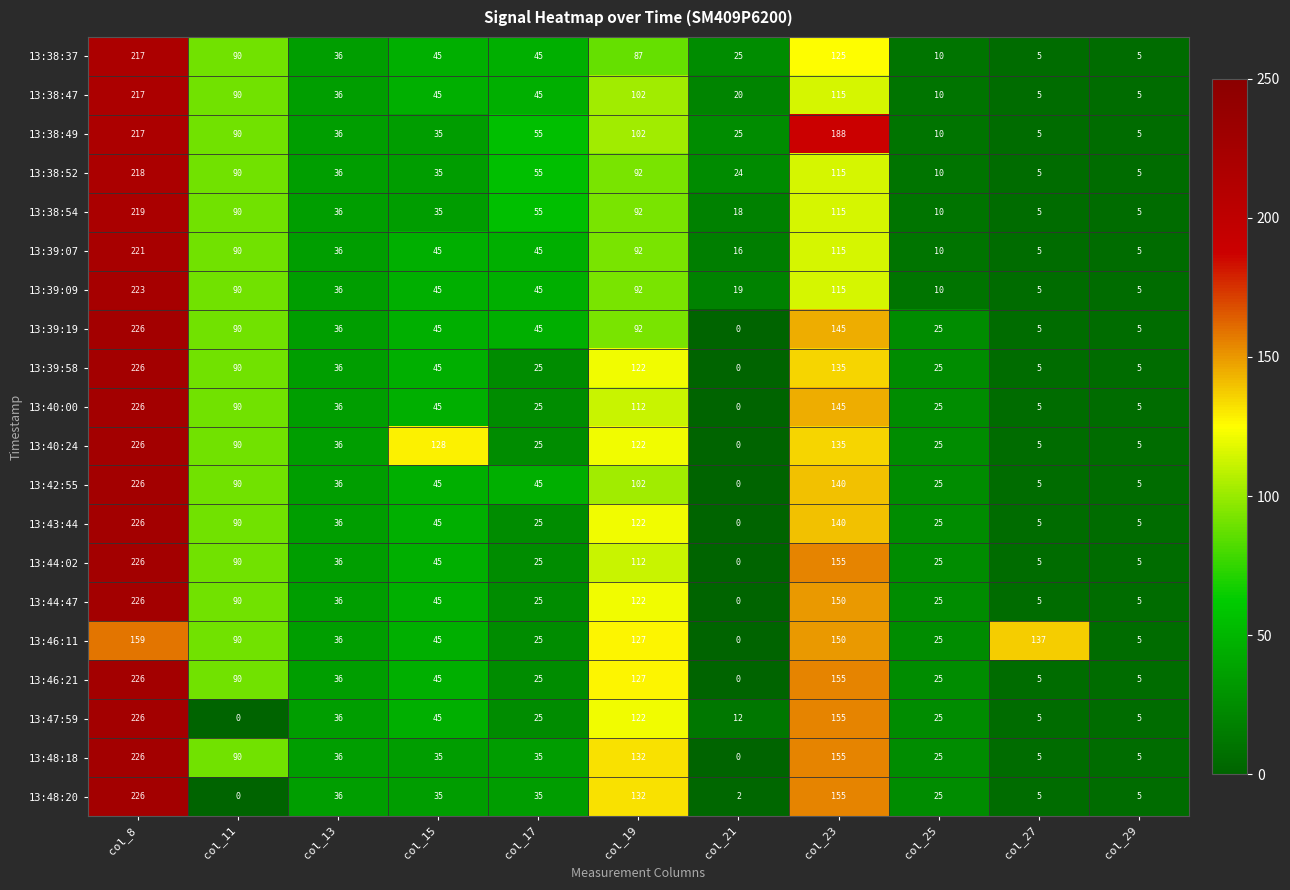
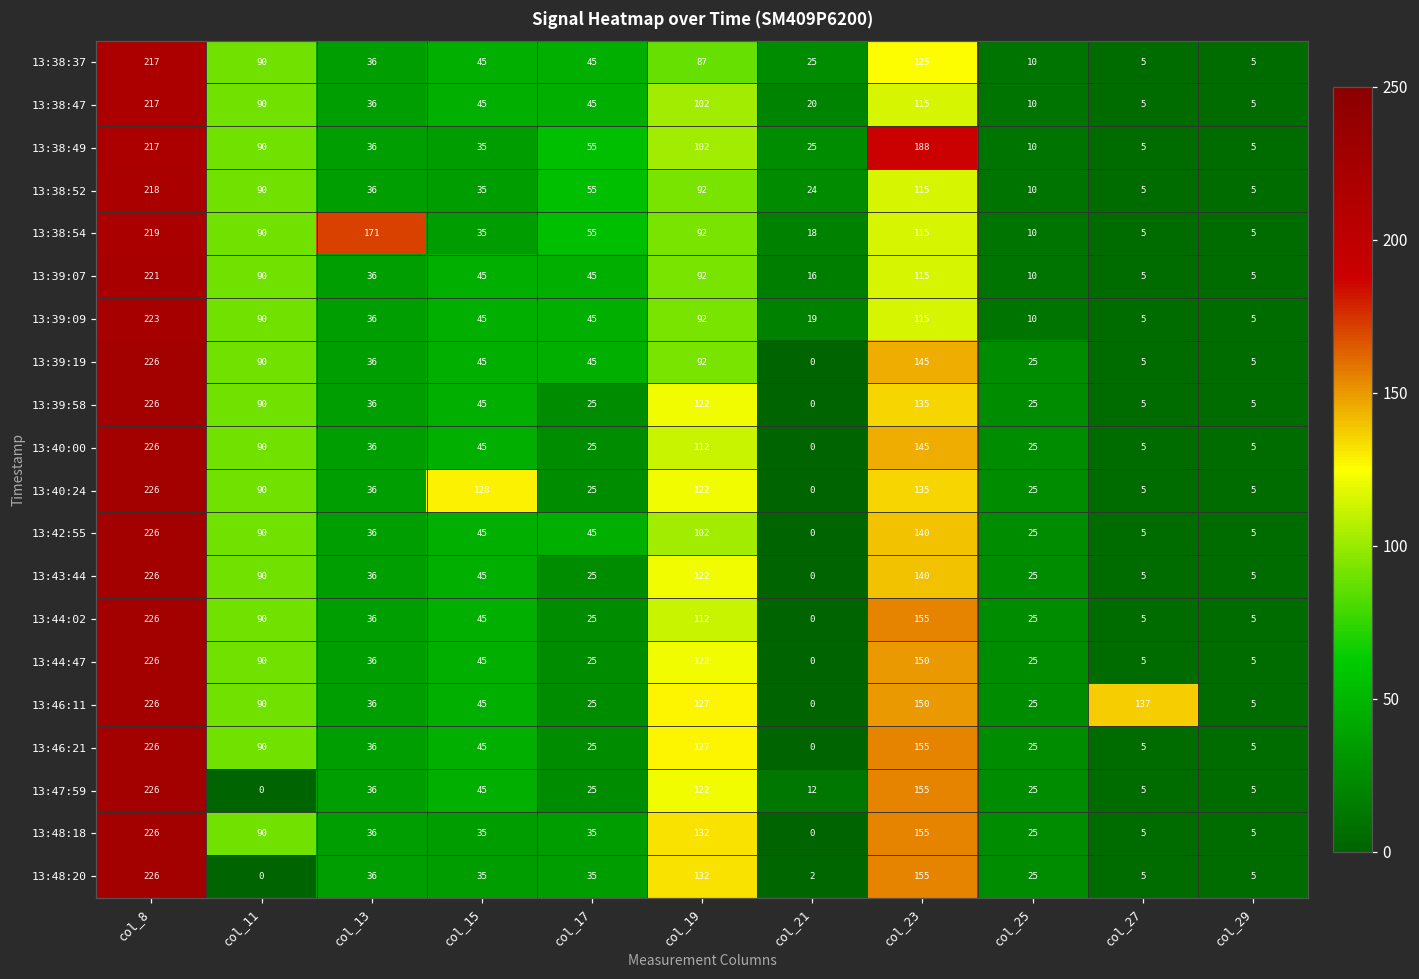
13:38:54, col_13: 36 -> 171
13:46:11, col_8: 159 -> 226
